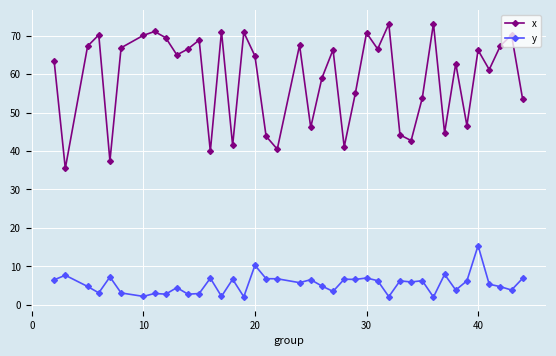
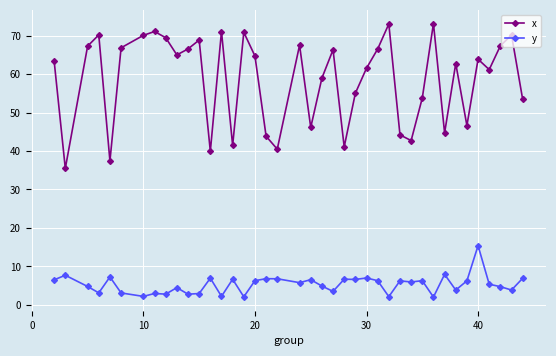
y, 20: 10 -> 6
x, 30: 71 -> 62
x, 40: 66 -> 64
